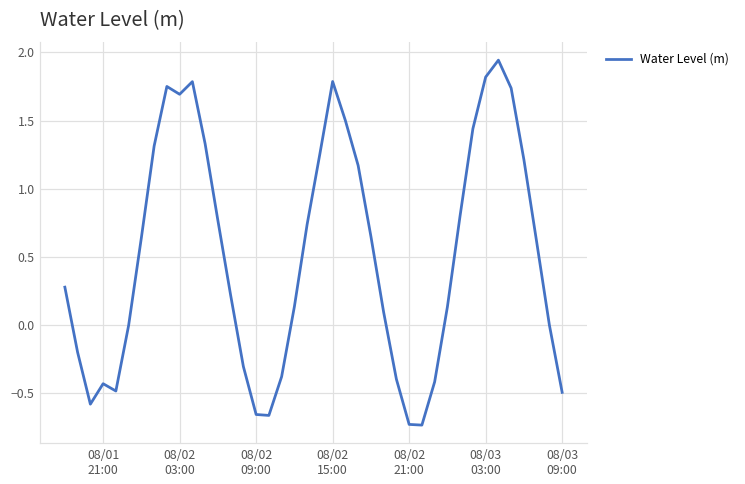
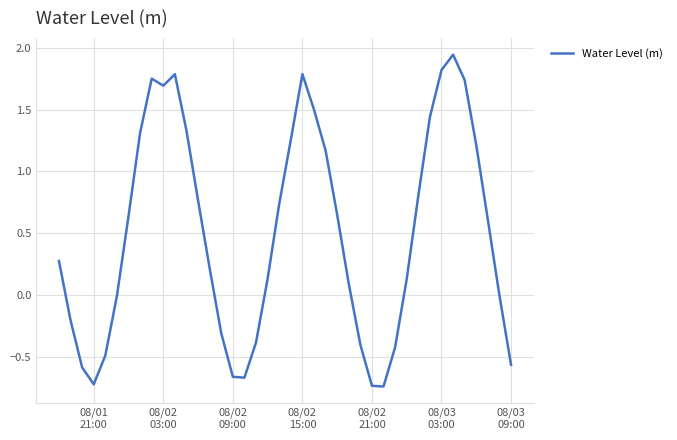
08/01 21:00: -0.43 -> -0.72
08/03 09:00: -0.50 -> -0.56
